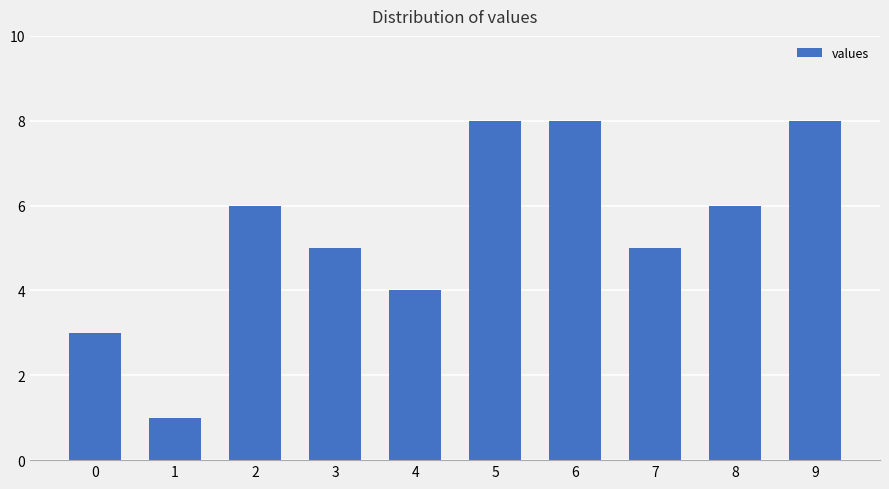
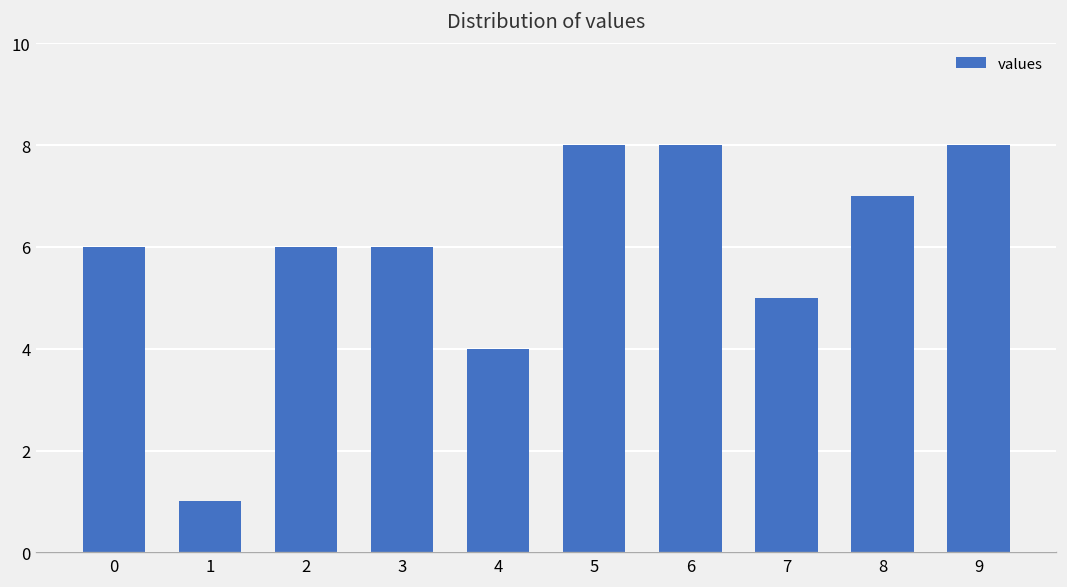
0: 3 -> 6
3: 5 -> 6
8: 6 -> 7
